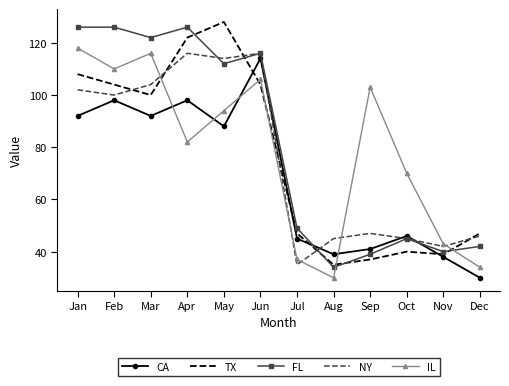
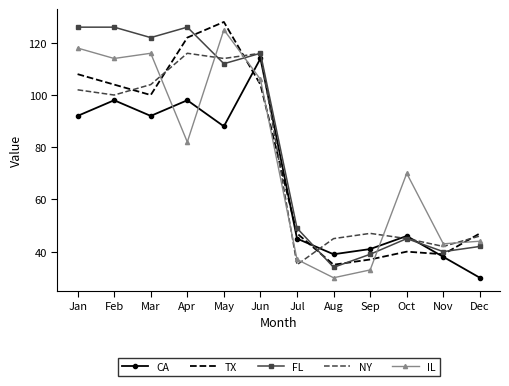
IL, Feb: 110 -> 114
IL, May: 94 -> 125
IL, Sep: 103 -> 33
IL, Dec: 34 -> 44
